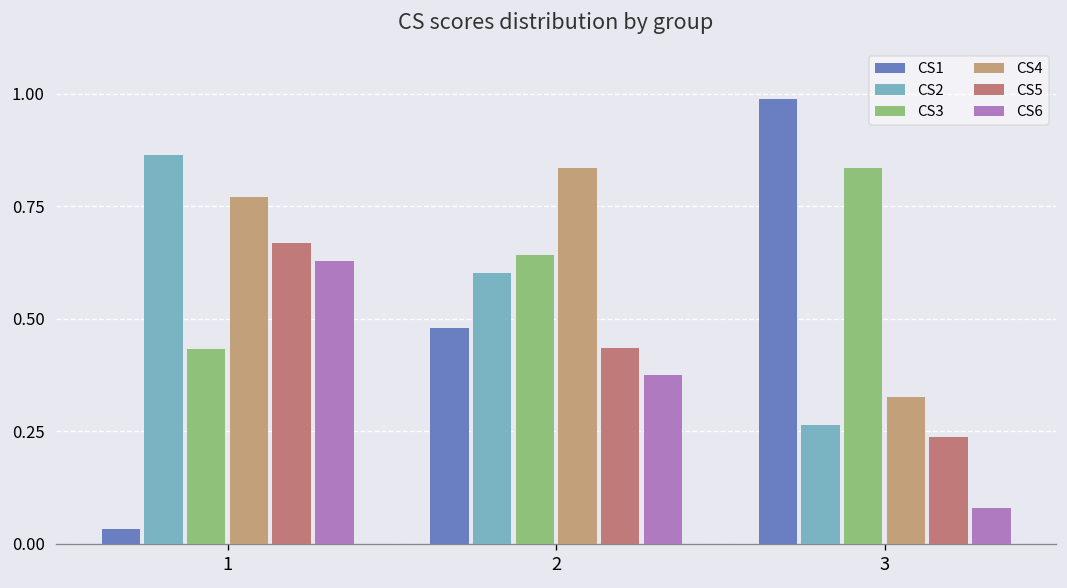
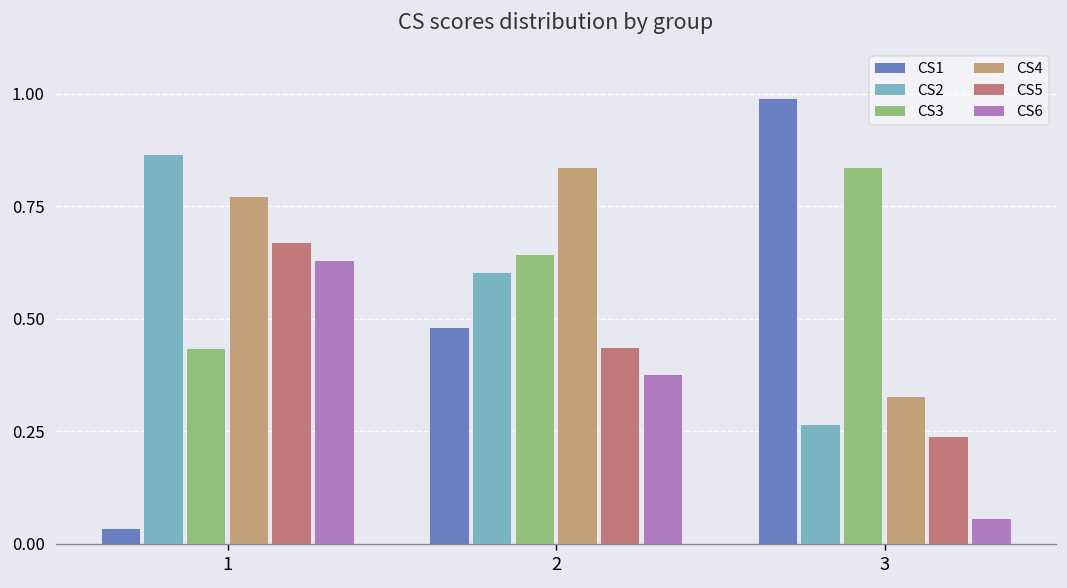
CS6, 3: 0.08 -> 0.06
